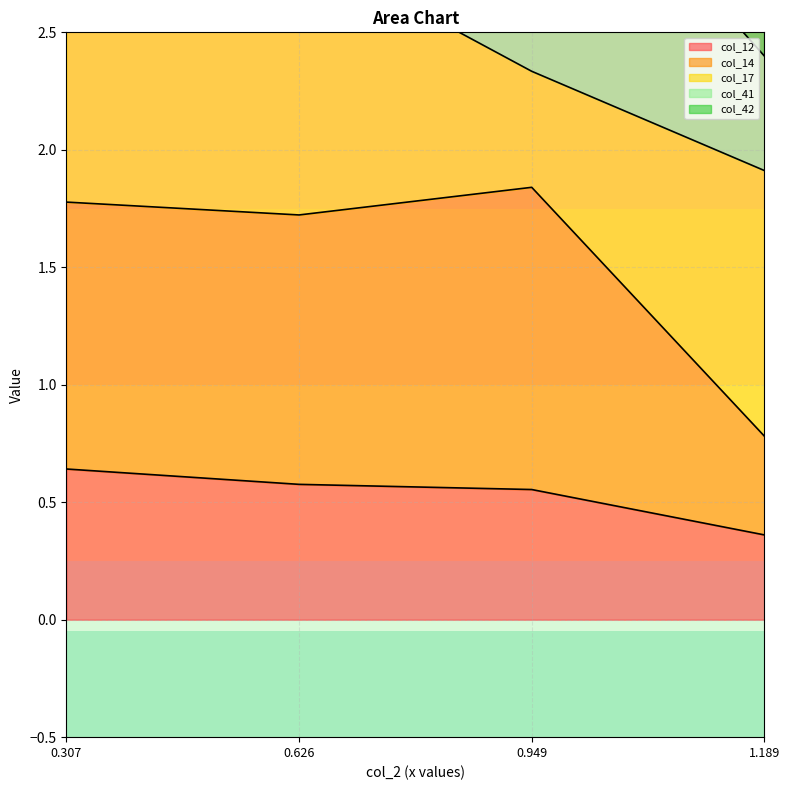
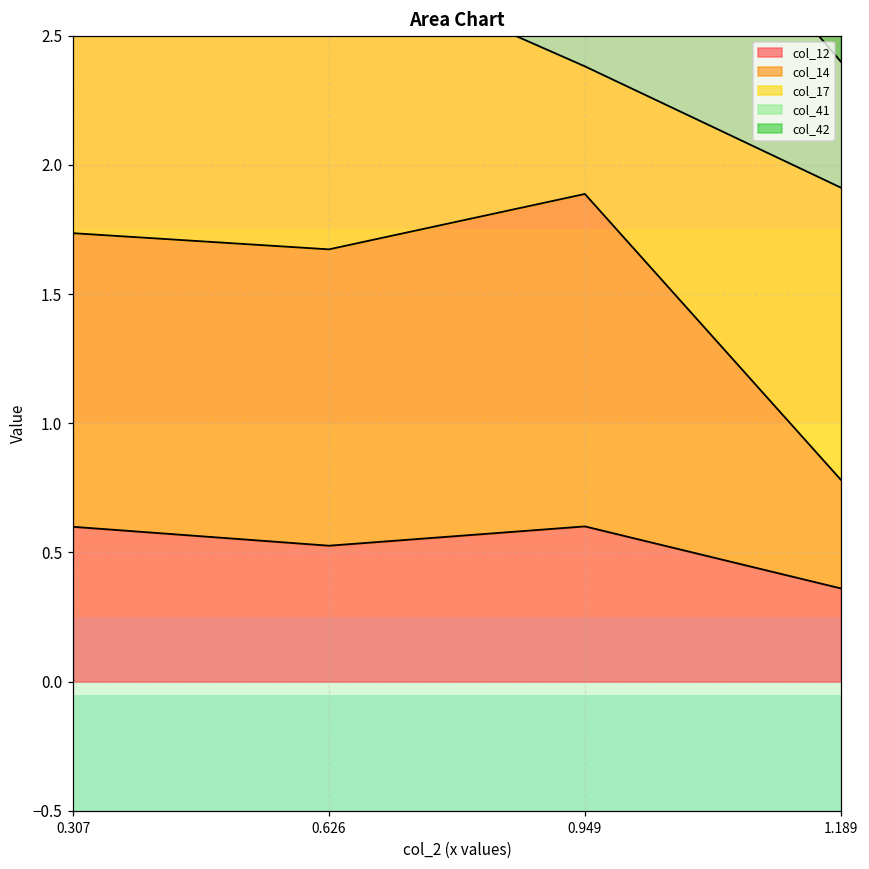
col_12, 0.307: 0.64 -> 0.60
col_12, 0.626: 0.58 -> 0.53
col_12, 0.949: 0.55 -> 0.60
